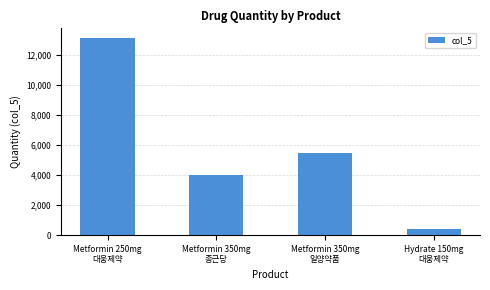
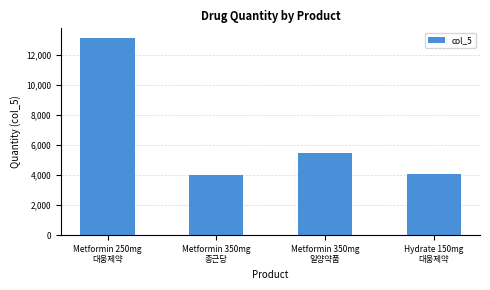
Hydrate 150mg 대웅제약: 500 -> 4,100
